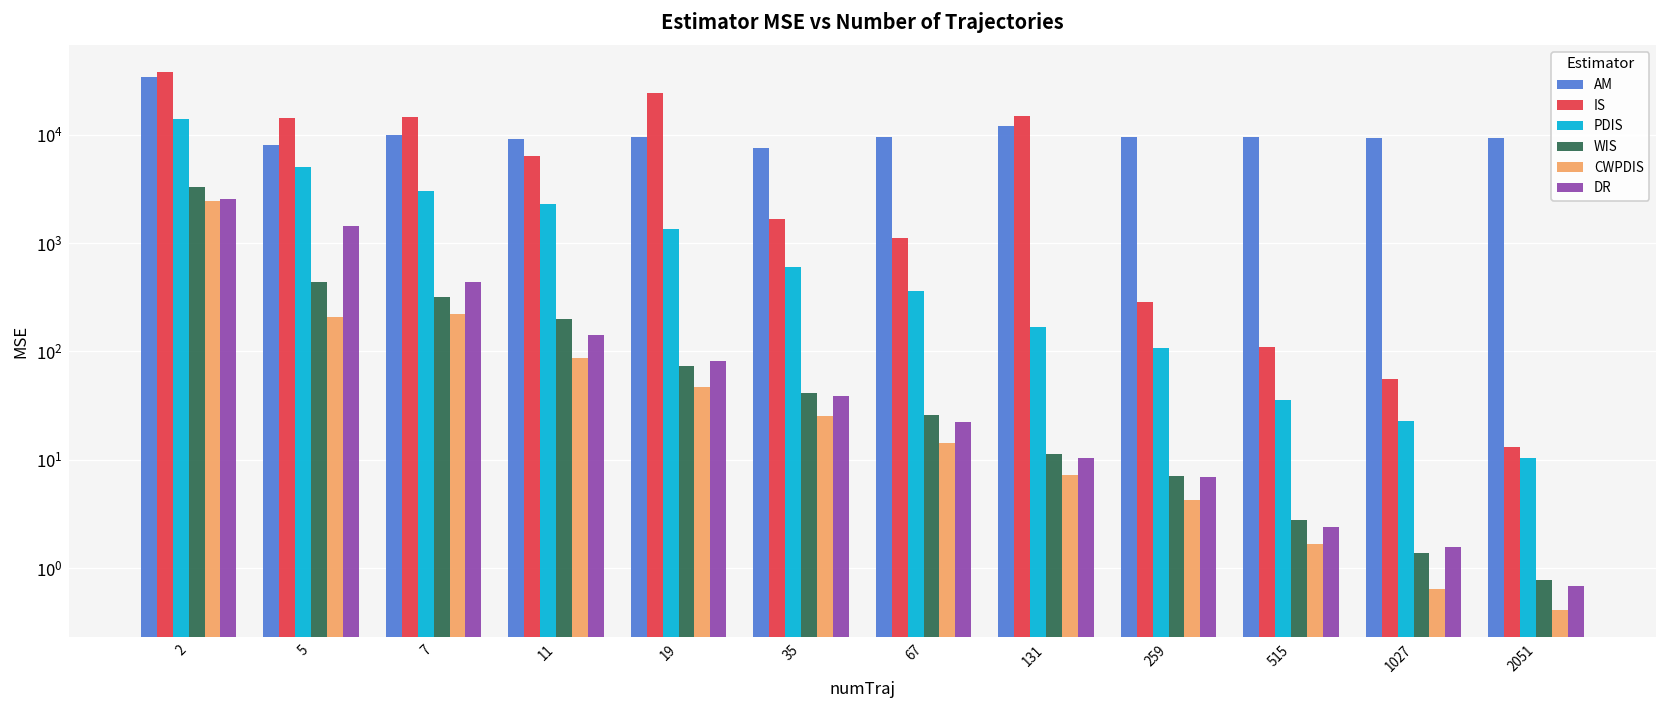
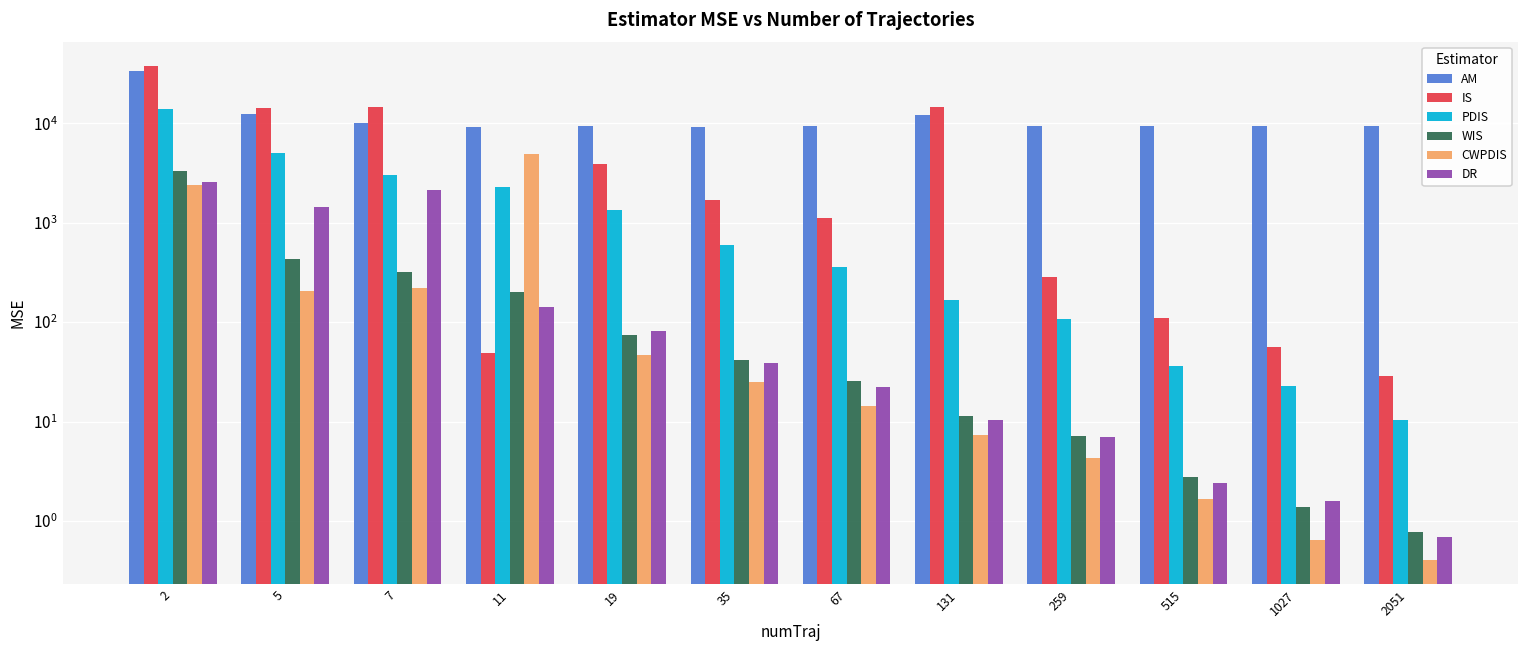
AM, 5: 8000 -> 13000
DR, 7: 400 -> 2100
IS, 11: 6000 -> 50
CWPDIS, 11: 90 -> 5000
IS, 19: 24000 -> 3900
AM, 35: 7000 -> 9000
IS, 2051: 13 -> 29
